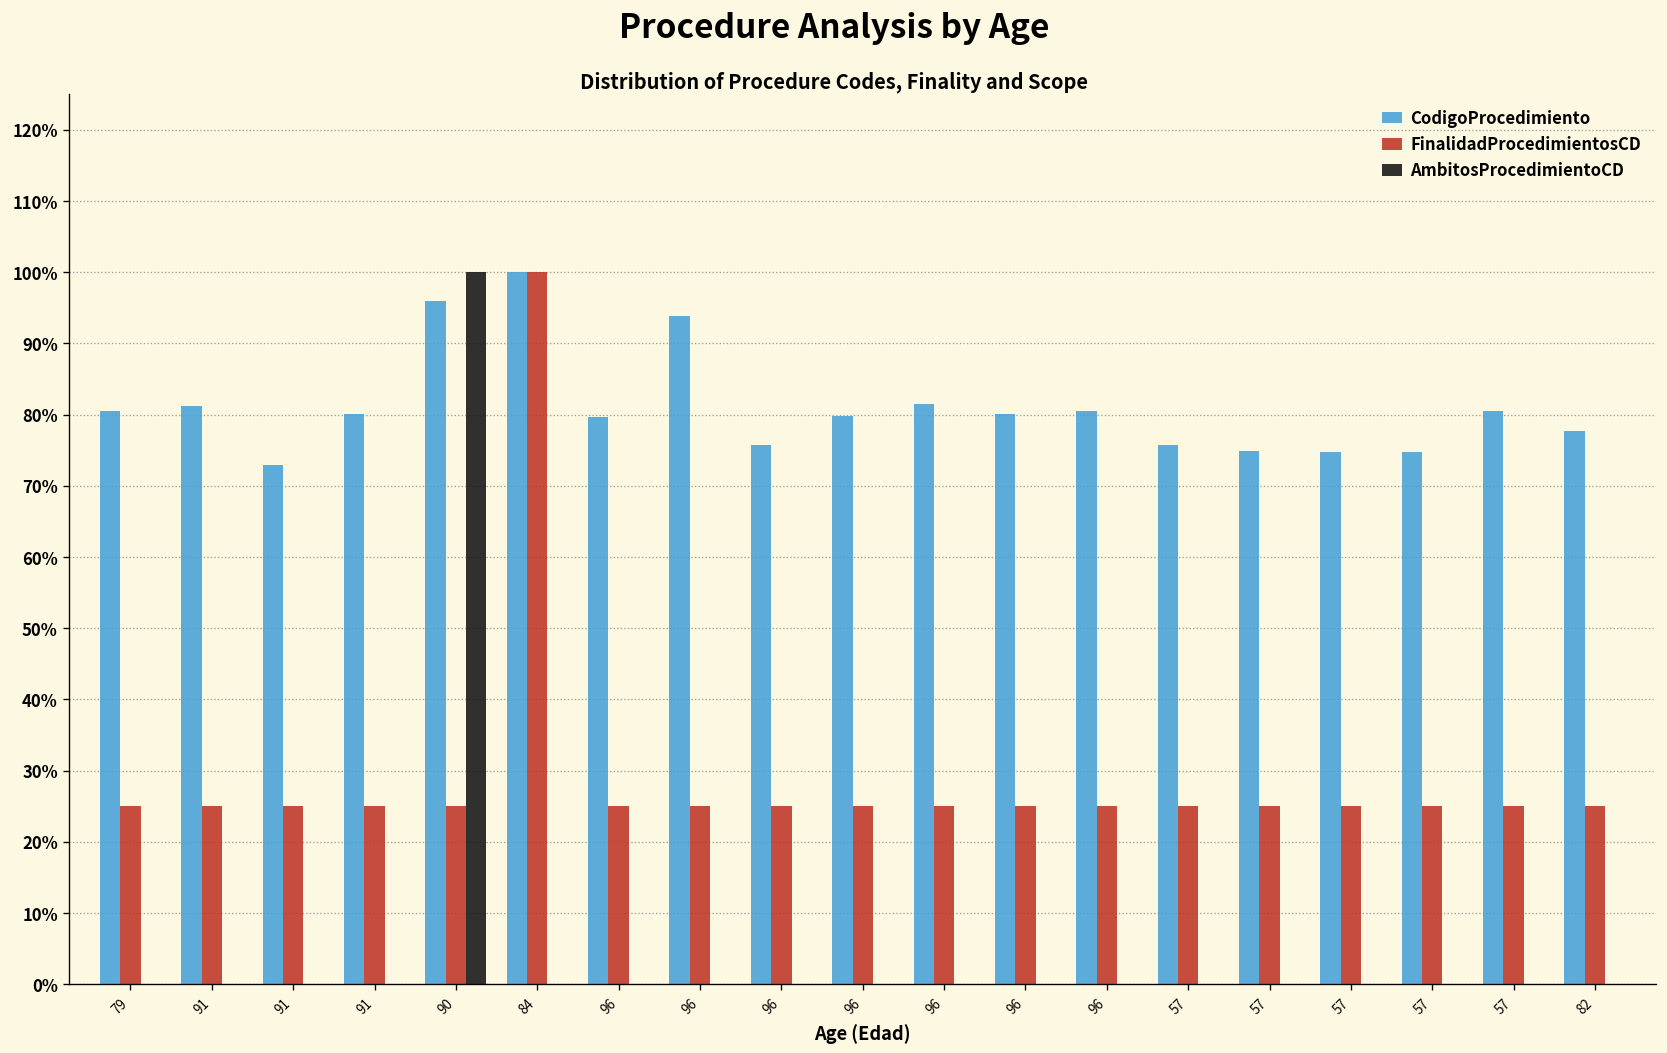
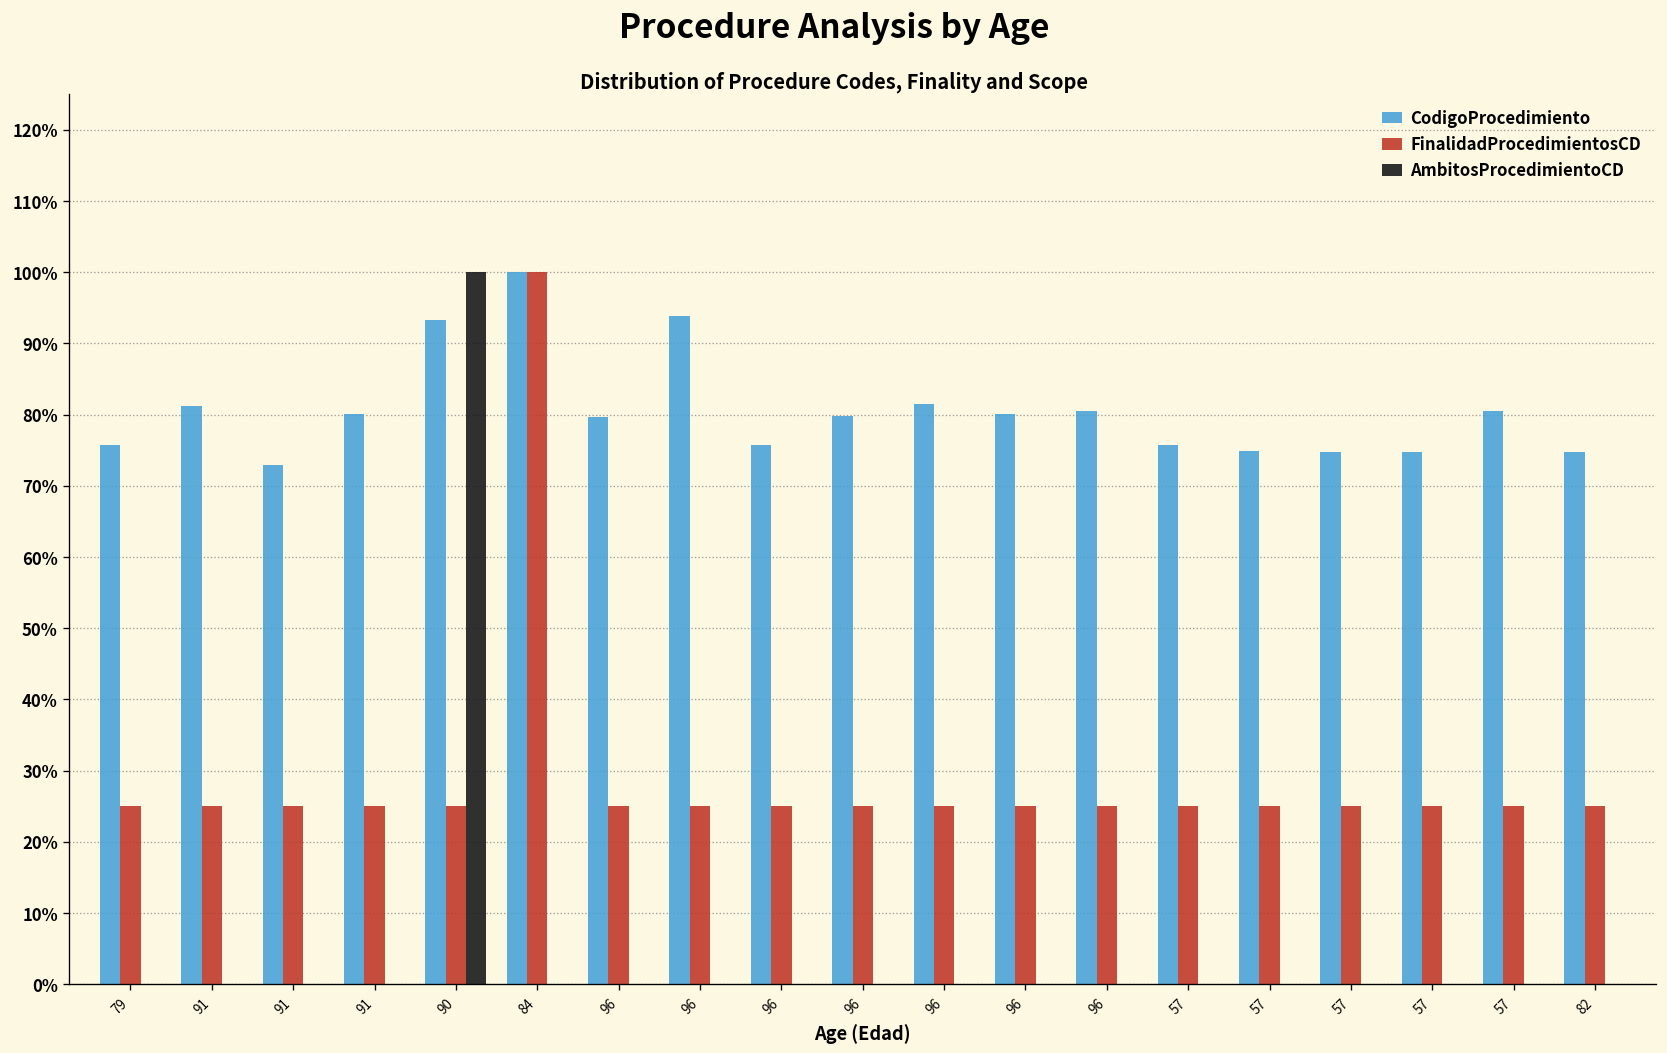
CodigoProcedimiento, 79: 81% -> 76%
CodigoProcedimiento, 90: 96% -> 93%
CodigoProcedimiento, 82: 78% -> 75%
